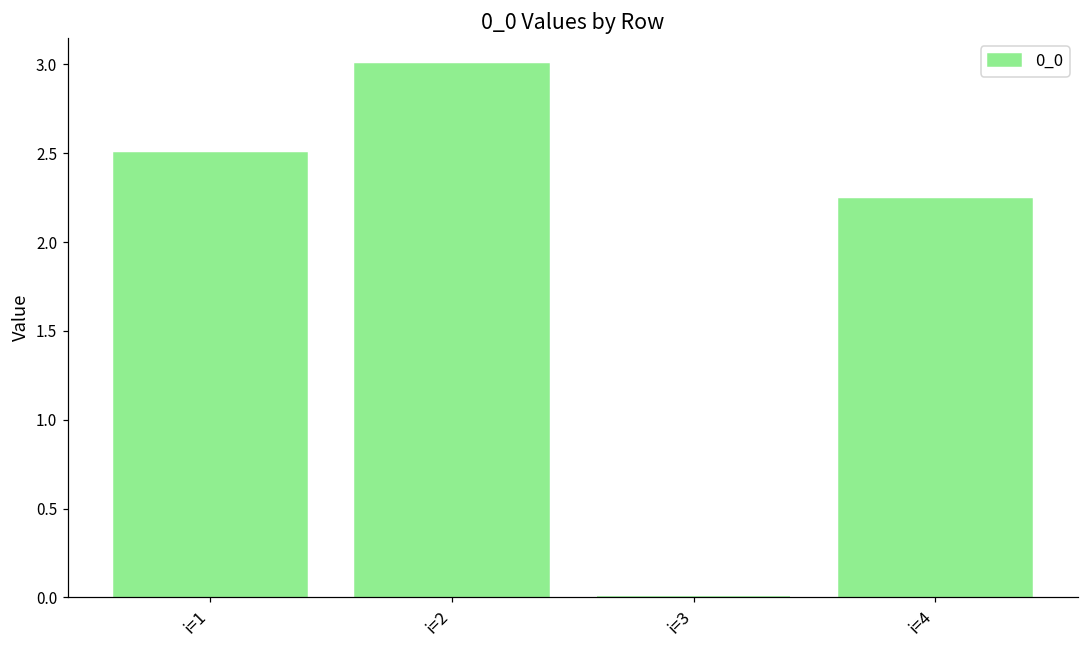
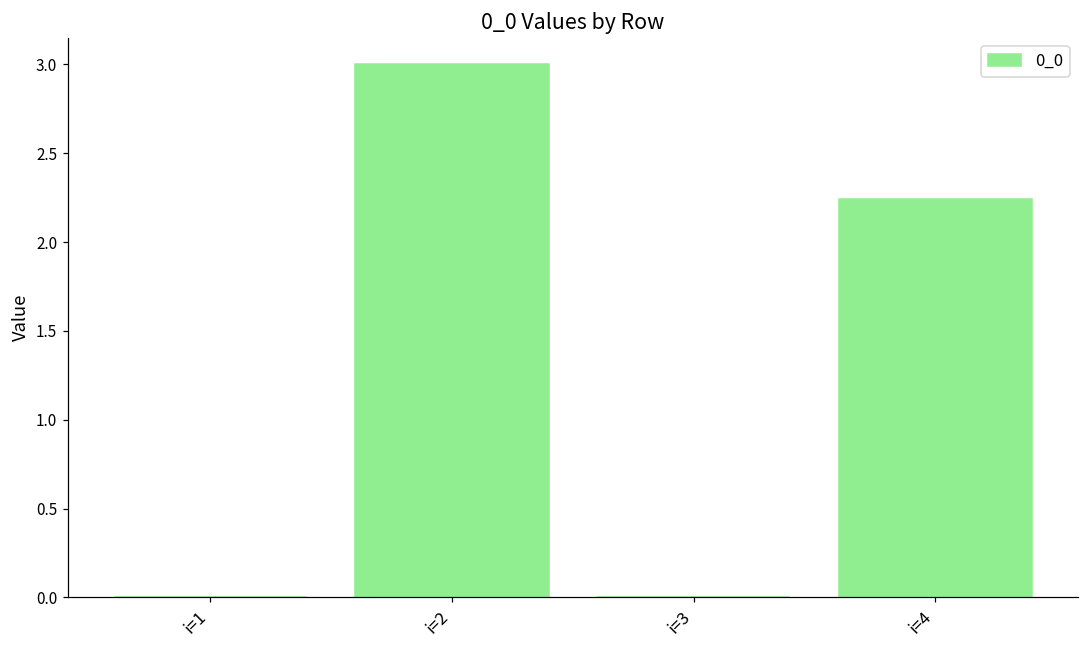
i=1: 2.5 -> 0.0
